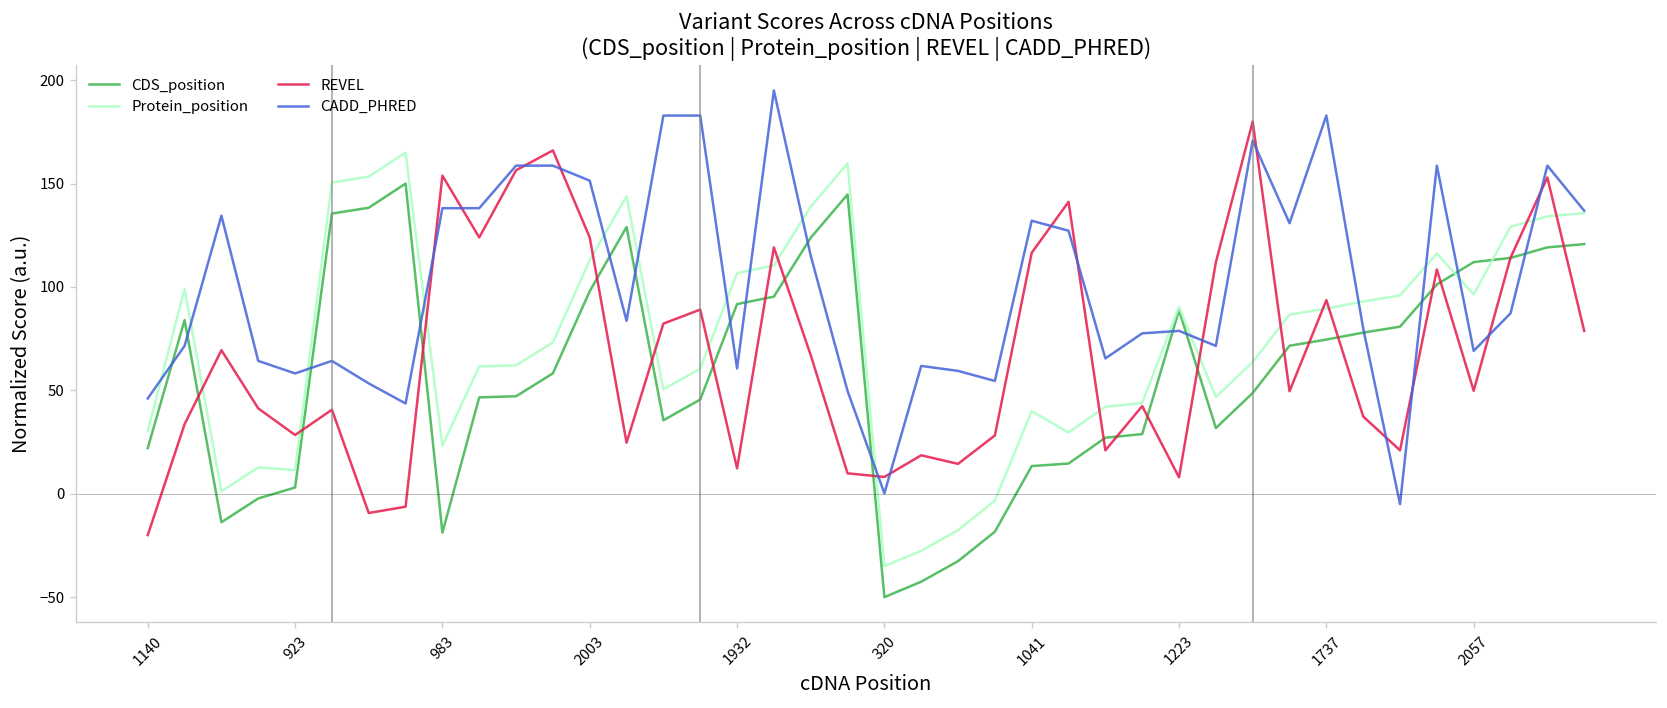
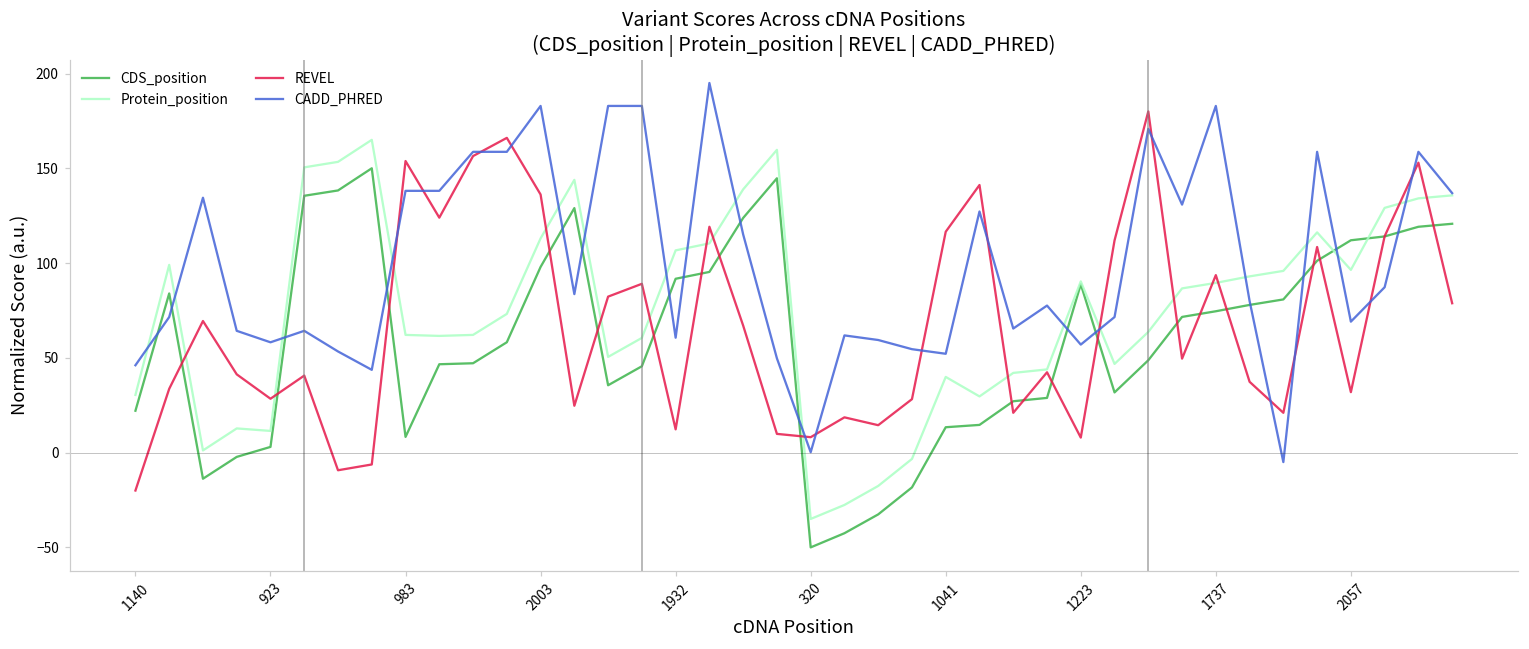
CDS_position, 983: -19 -> 8
Protein_position, 983: 23 -> 62
REVEL, 2003: 124 -> 136
CADD_PHRED, 2003: 151 -> 183
CADD_PHRED, 1041: 132 -> 52
CADD_PHRED, 1223: 79 -> 57
REVEL, 2057: 50 -> 32
